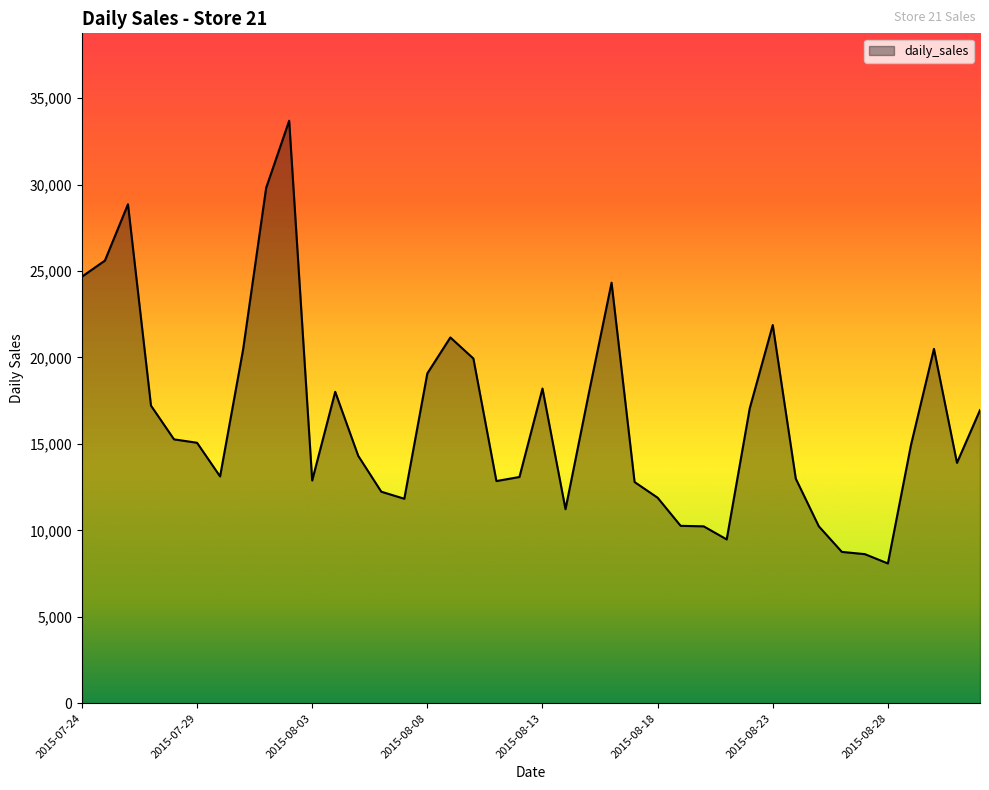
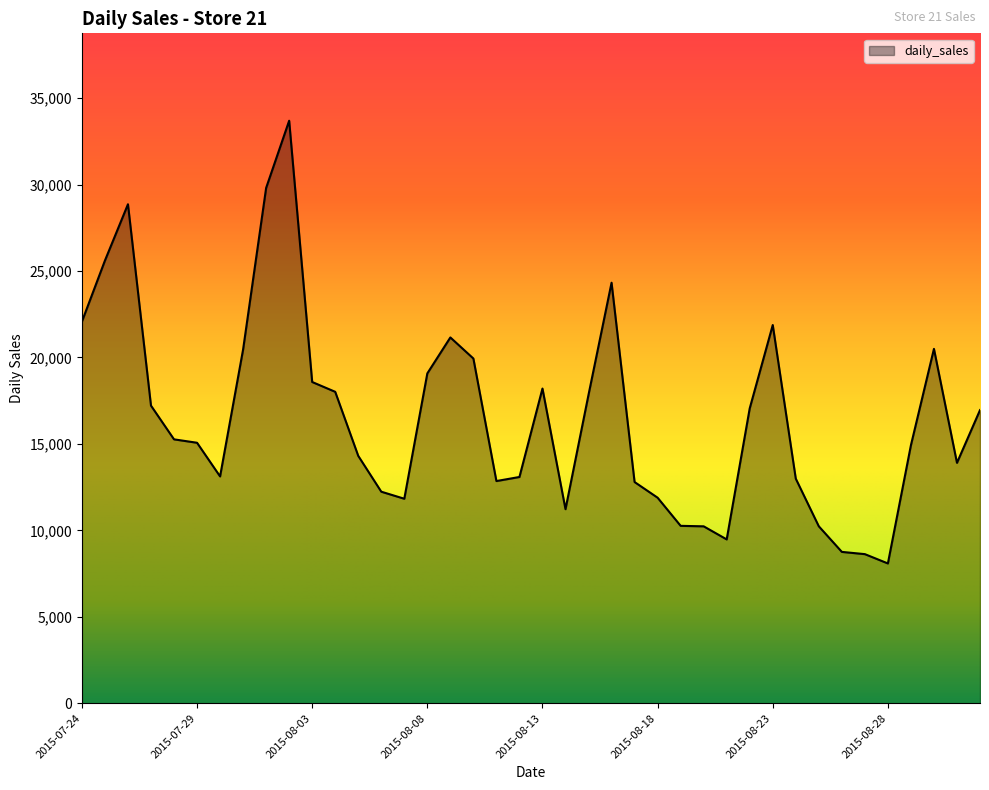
2015-07-24: 24,700 -> 22,100
2015-08-03: 12,900 -> 18,600
